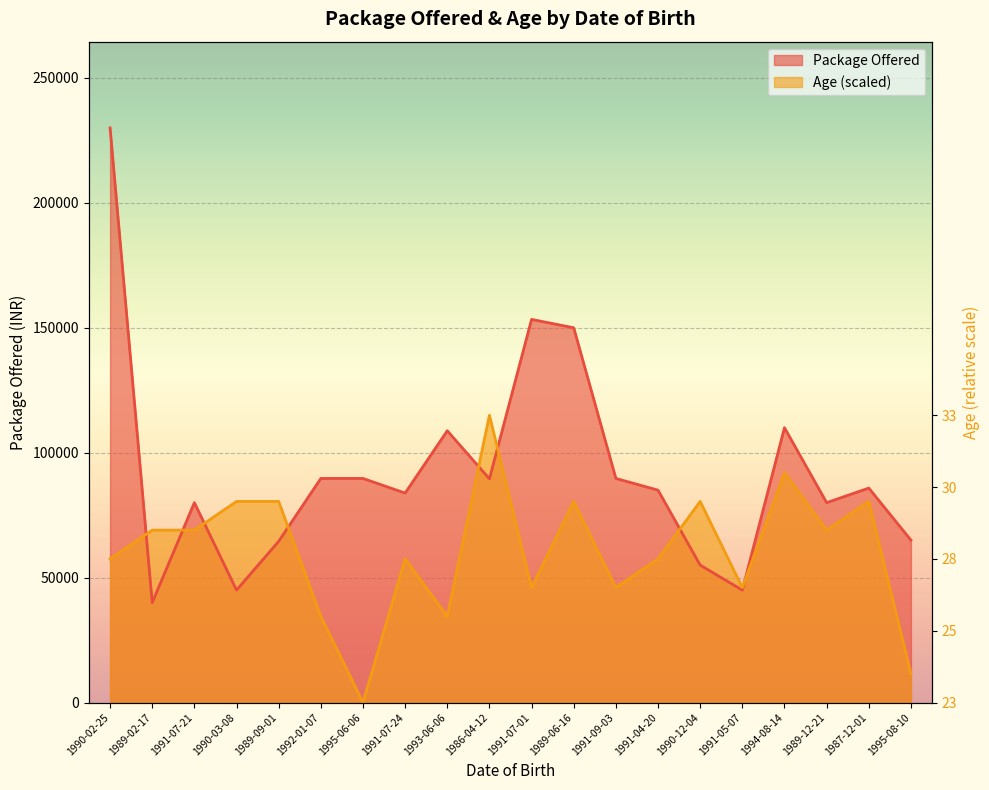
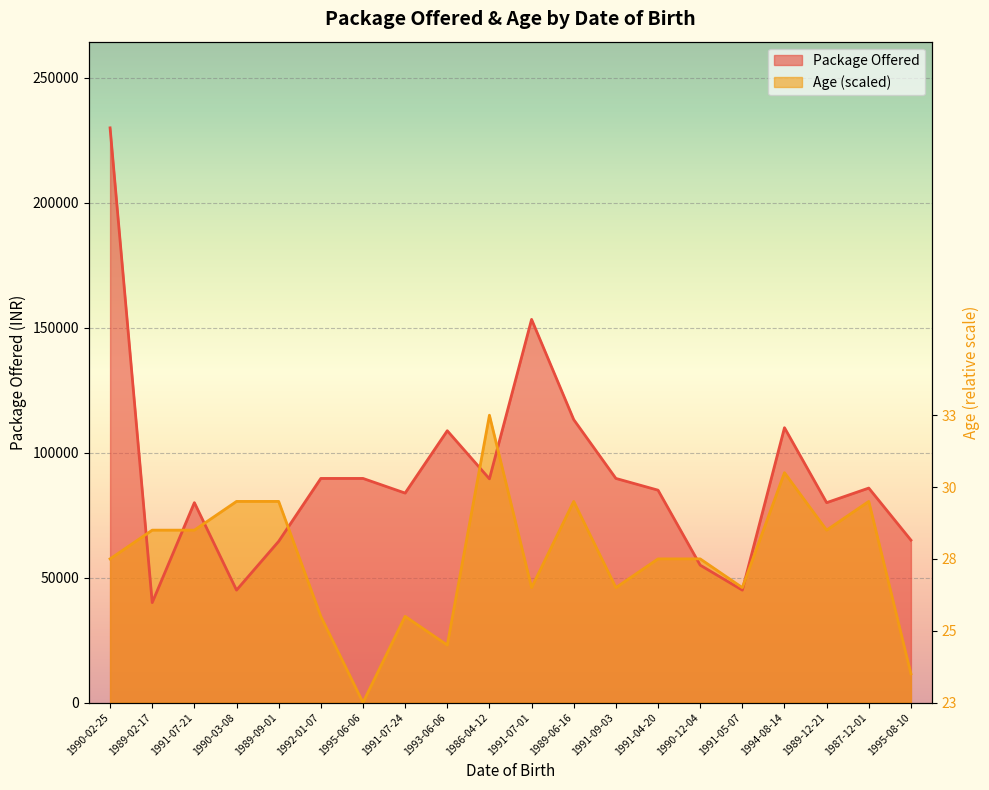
Age (scaled), 1991-07-24: 58000 -> 35000
Age (scaled), 1993-06-06: 35000 -> 23000
Package Offered, 1989-06-16: 150000 -> 113000
Age (scaled), 1990-12-04: 81000 -> 58000
